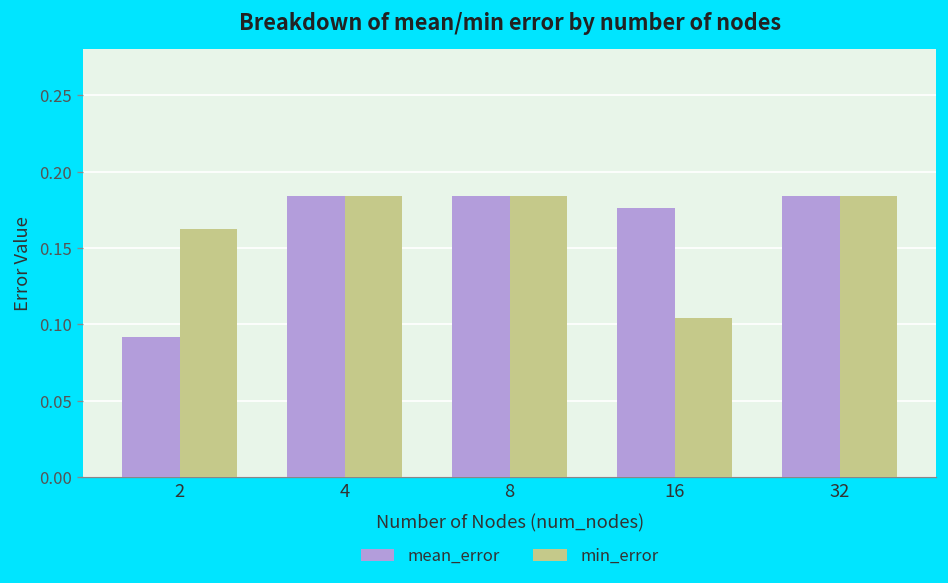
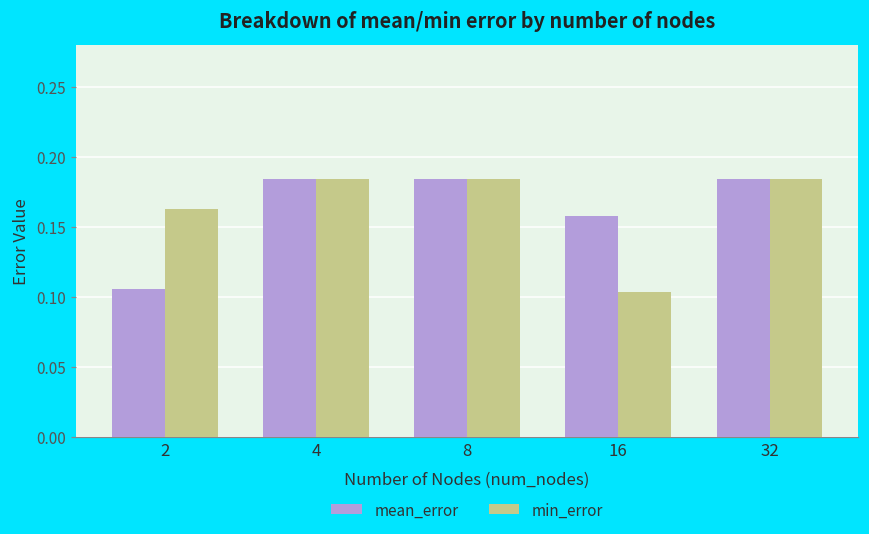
mean_error, 2: 0.092 -> 0.105
mean_error, 16: 0.176 -> 0.158
